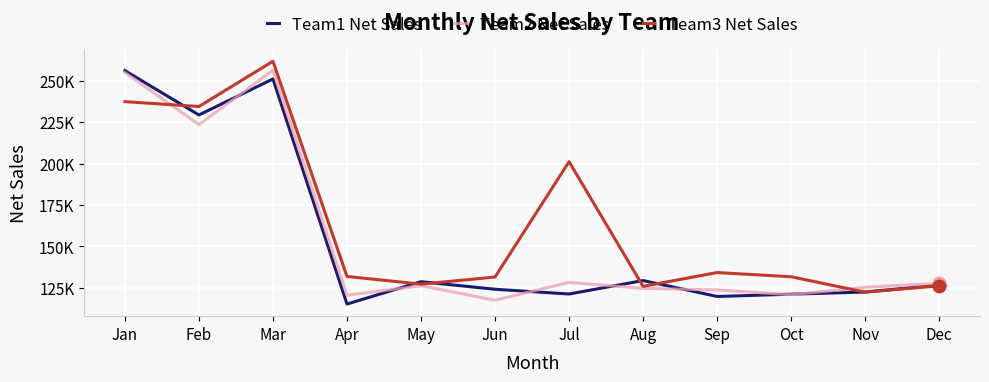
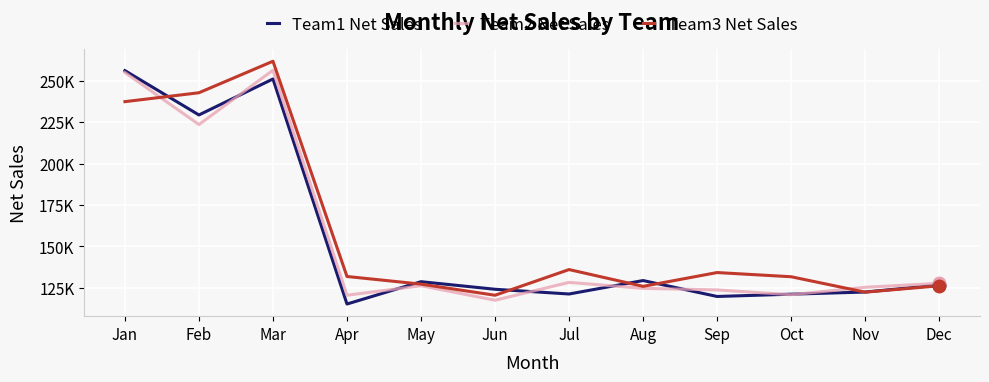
Team3 Net Sales, Feb: 234000 -> 243000
Team3 Net Sales, Jun: 132000 -> 121000
Team3 Net Sales, Jul: 201000 -> 136000
